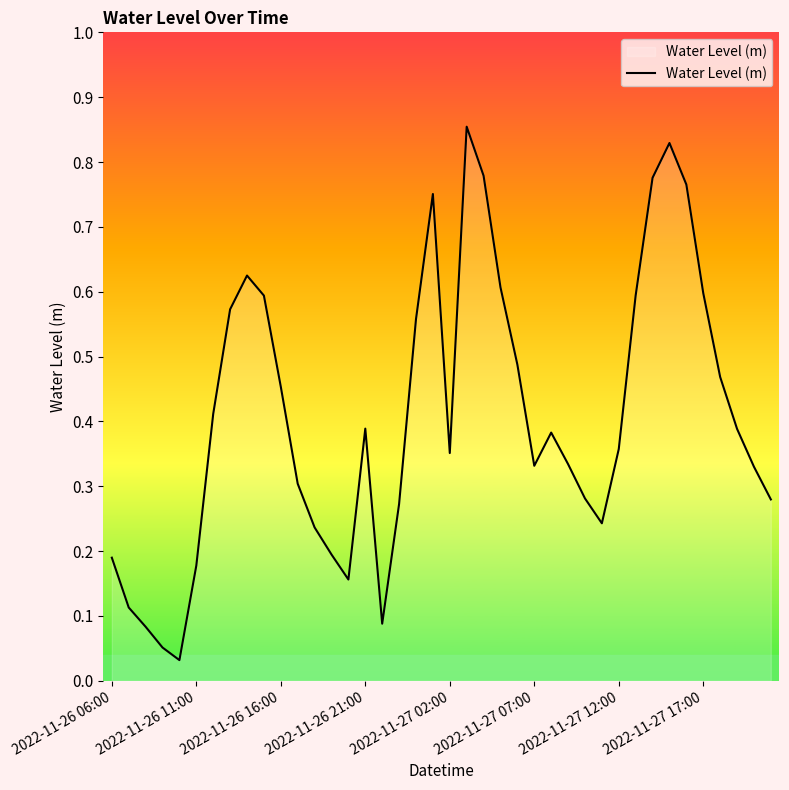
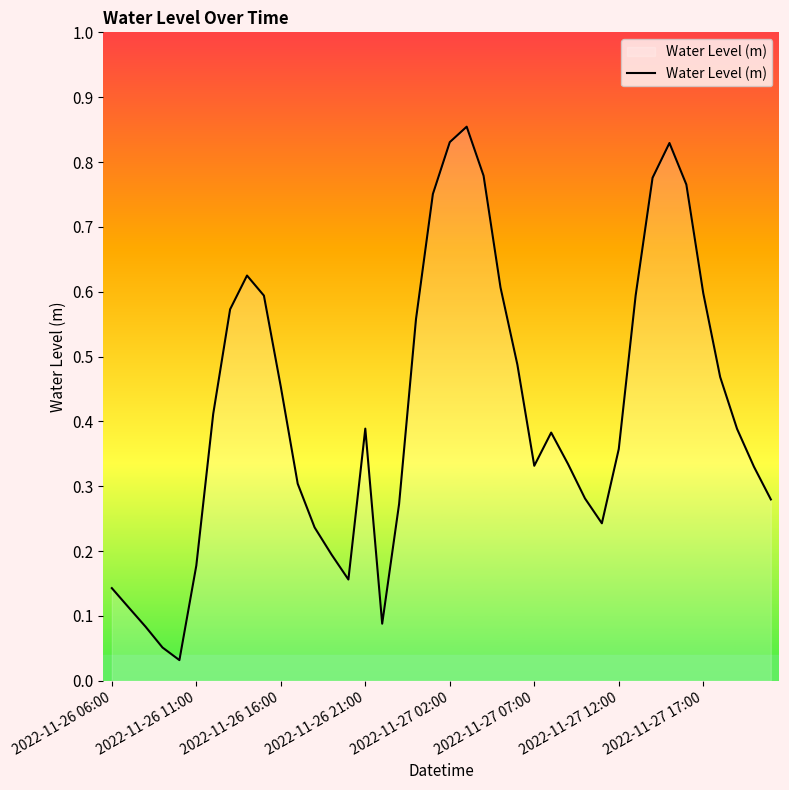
2022-11-26 06:00: 0.19 -> 0.14
2022-11-27 02:00: 0.35 -> 0.83
